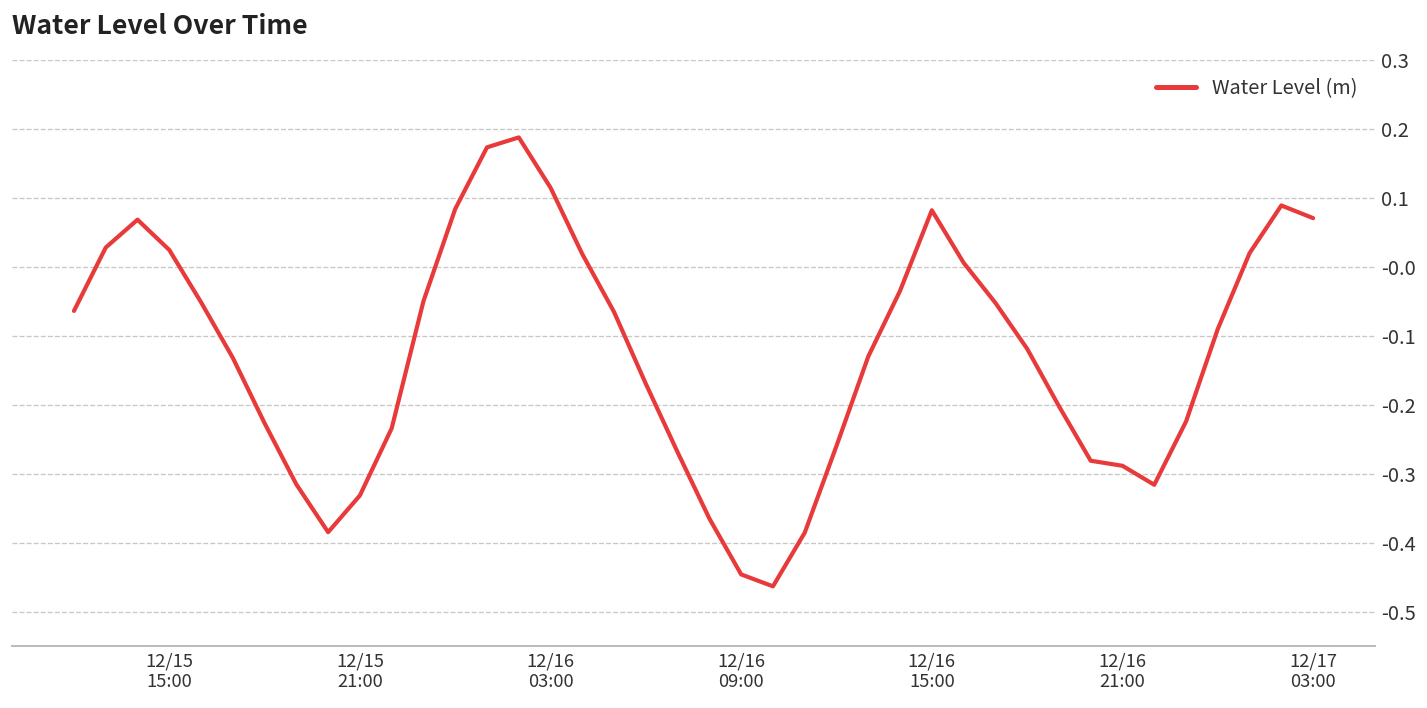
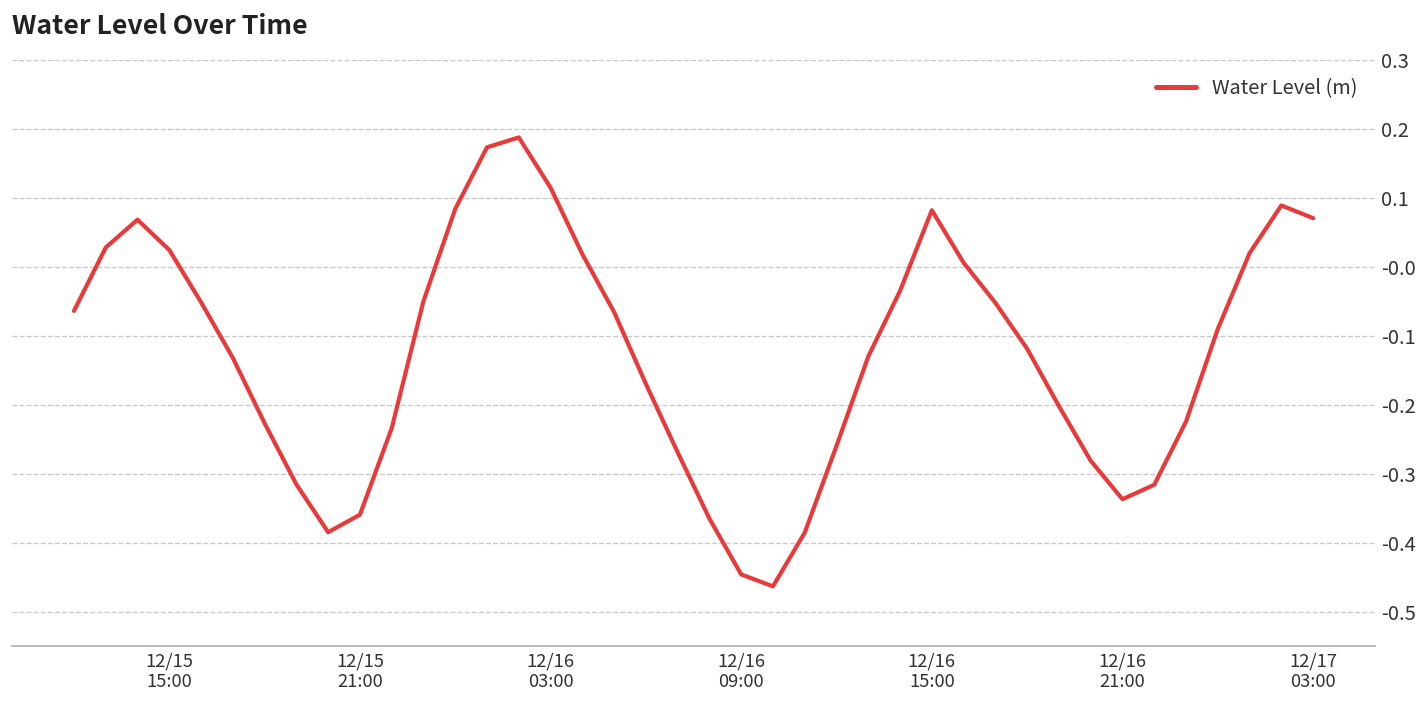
12/15 21:00: -0.33 -> -0.36
12/16 21:00: -0.29 -> -0.34
